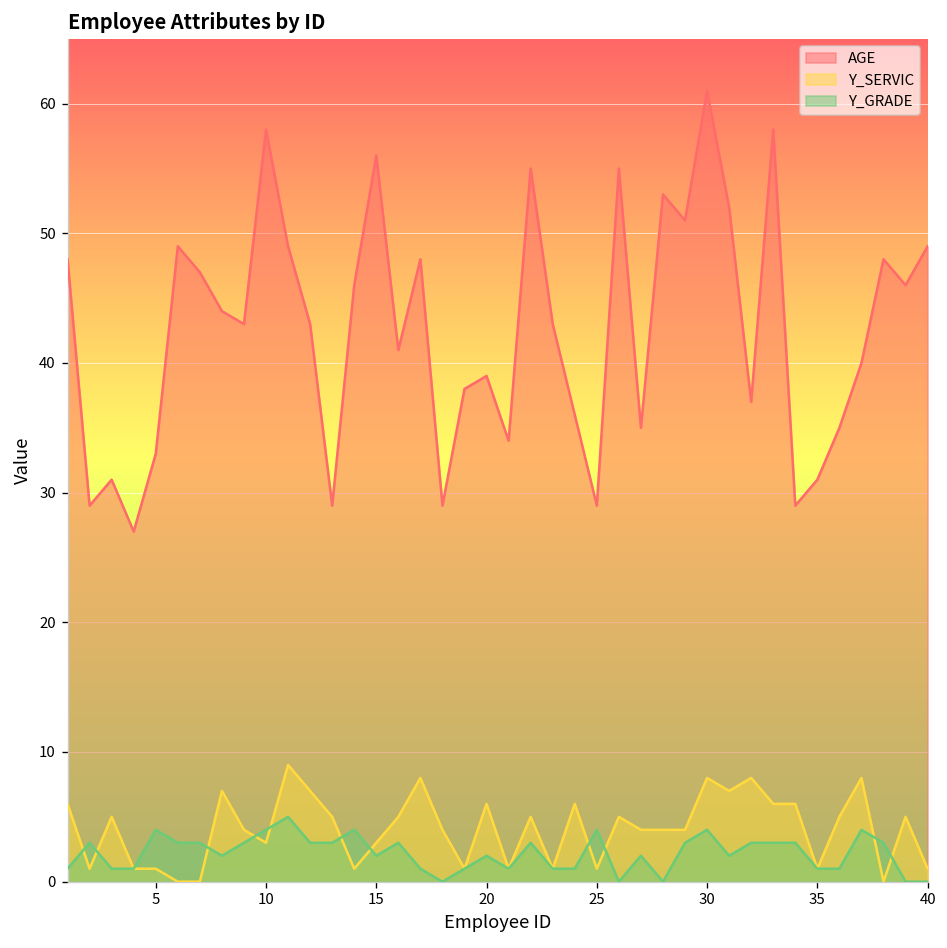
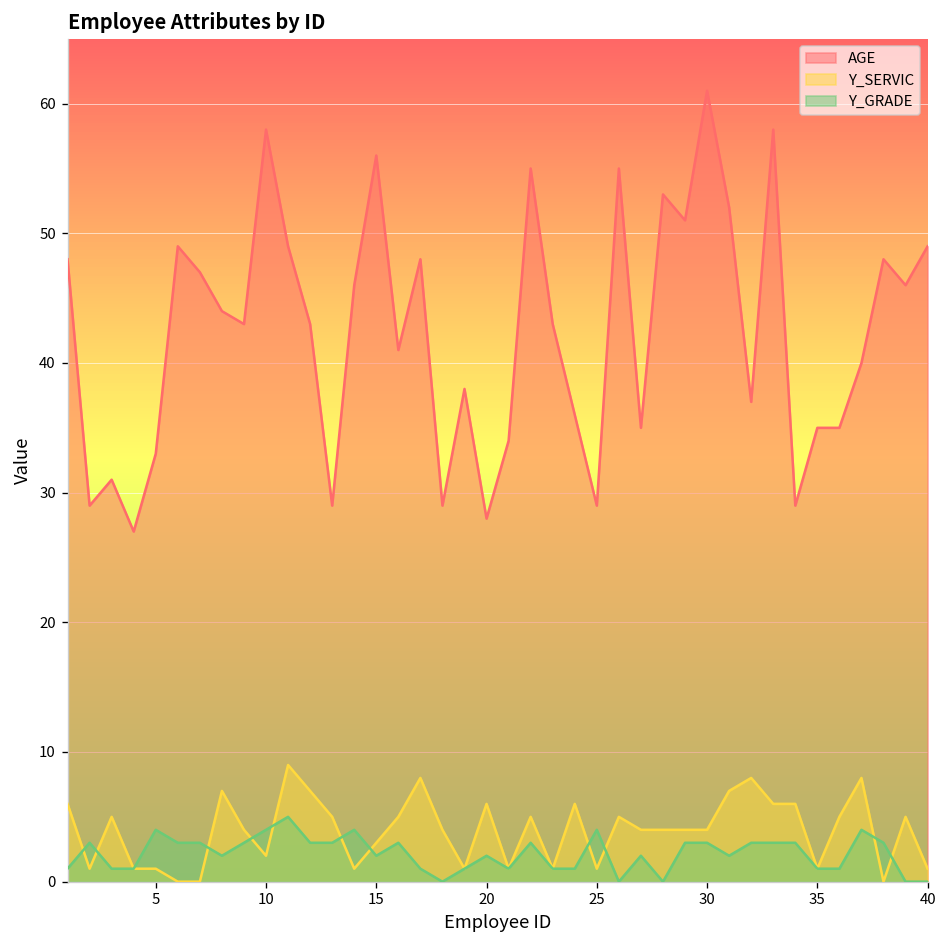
Y_SERVIC, 10: 3 -> 2
AGE, 20: 39 -> 28
Y_SERVIC, 30: 8 -> 4
Y_GRADE, 30: 4 -> 3
AGE, 35: 31 -> 35
